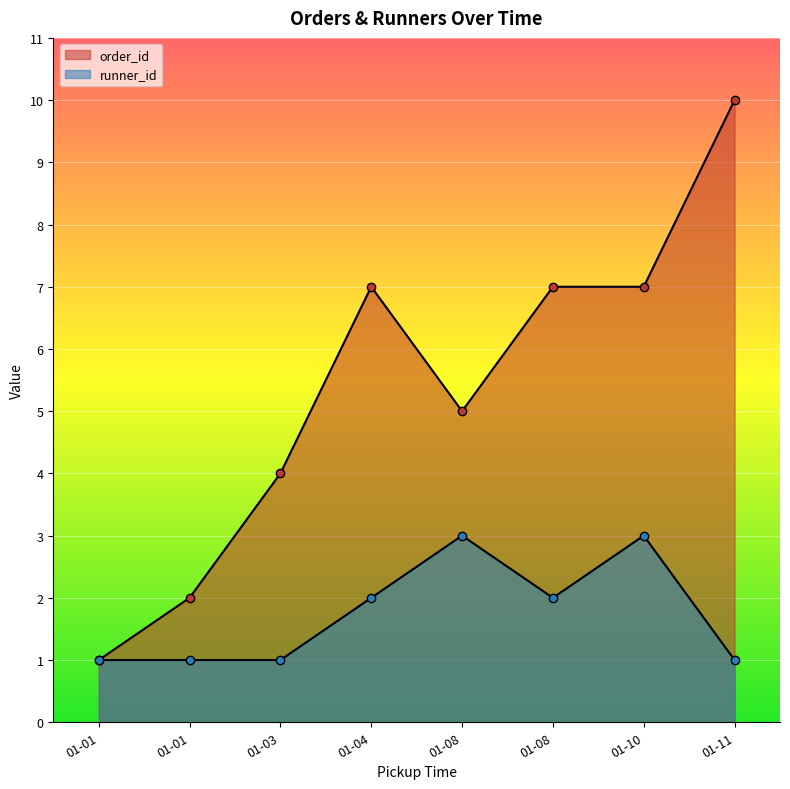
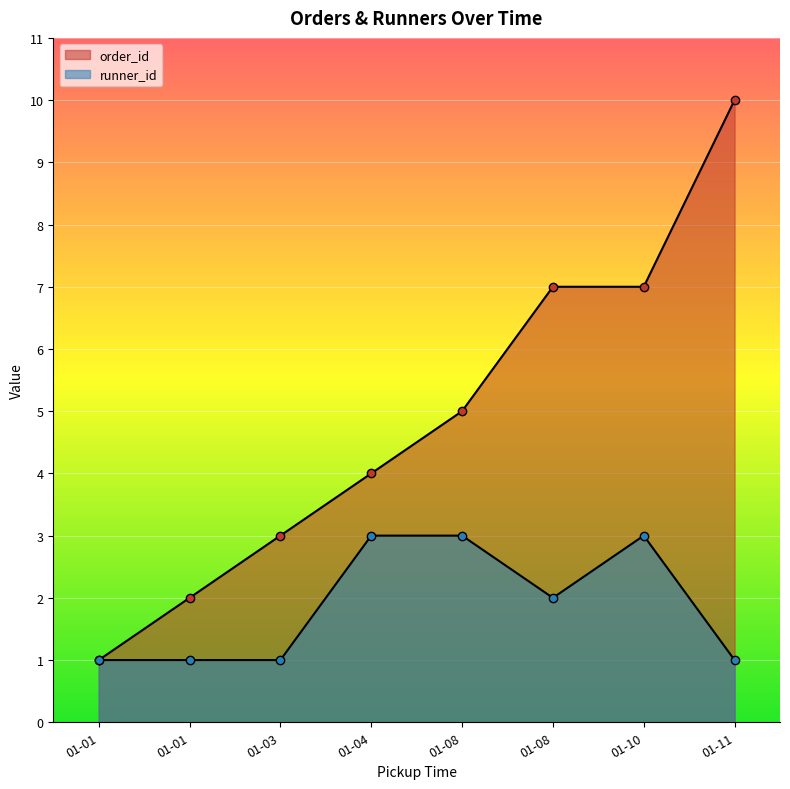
order_id, 01-03: 4 -> 3
order_id, 01-04: 7 -> 4
runner_id, 01-04: 2 -> 3
